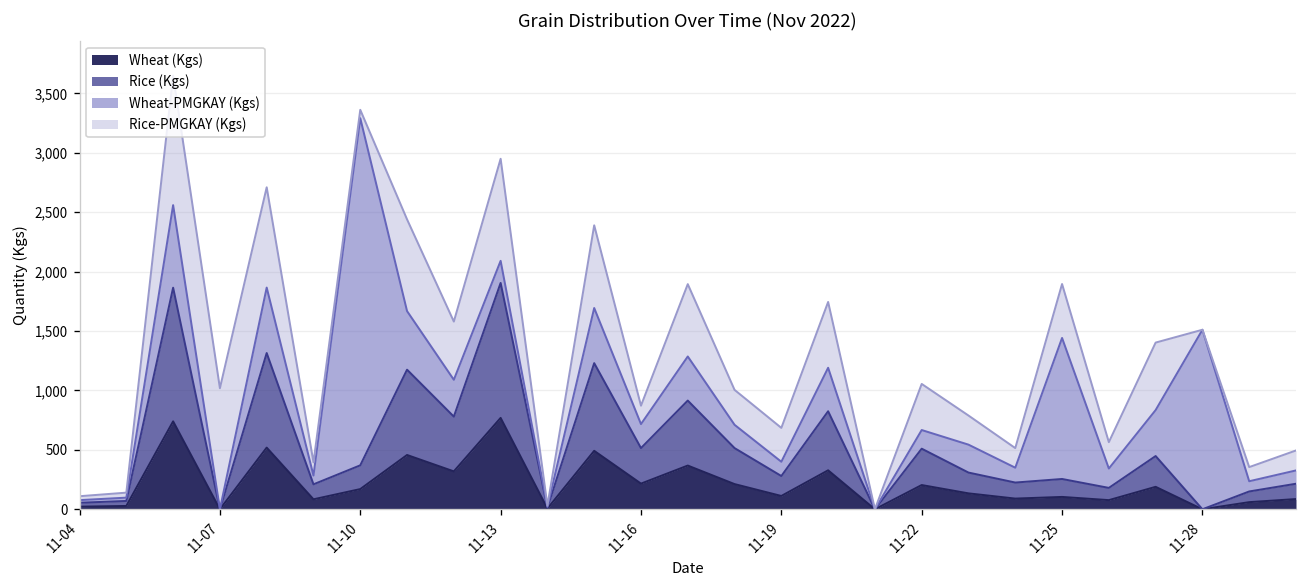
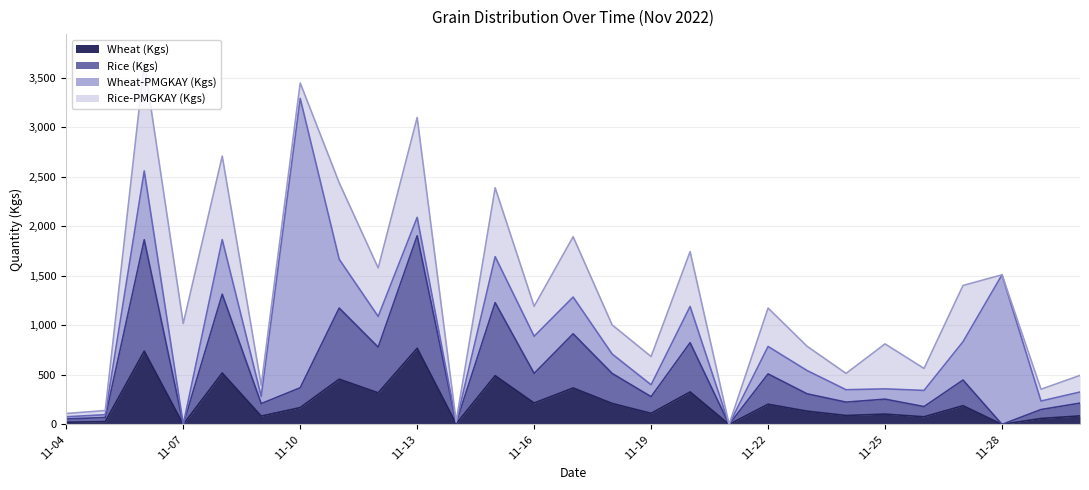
Rice-PMGKAY (Kgs), 11-10: 100 -> 200
Rice-PMGKAY (Kgs), 11-13: 900 -> 1,000
Wheat-PMGKAY (Kgs), 11-16: 200 -> 400
Rice-PMGKAY (Kgs), 11-16: 200 -> 300
Wheat-PMGKAY (Kgs), 11-22: 200 -> 300
Wheat-PMGKAY (Kgs), 11-25: 1,200 -> 100
